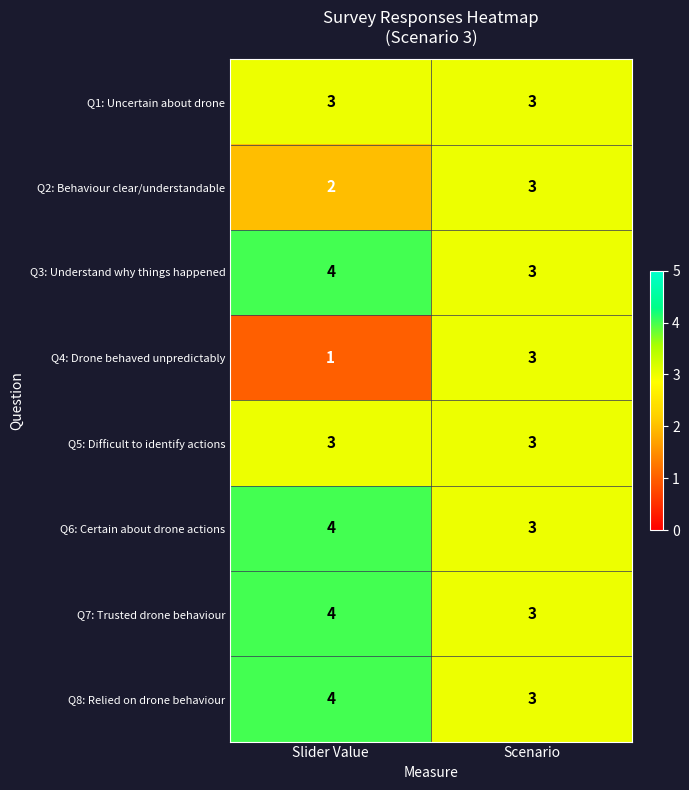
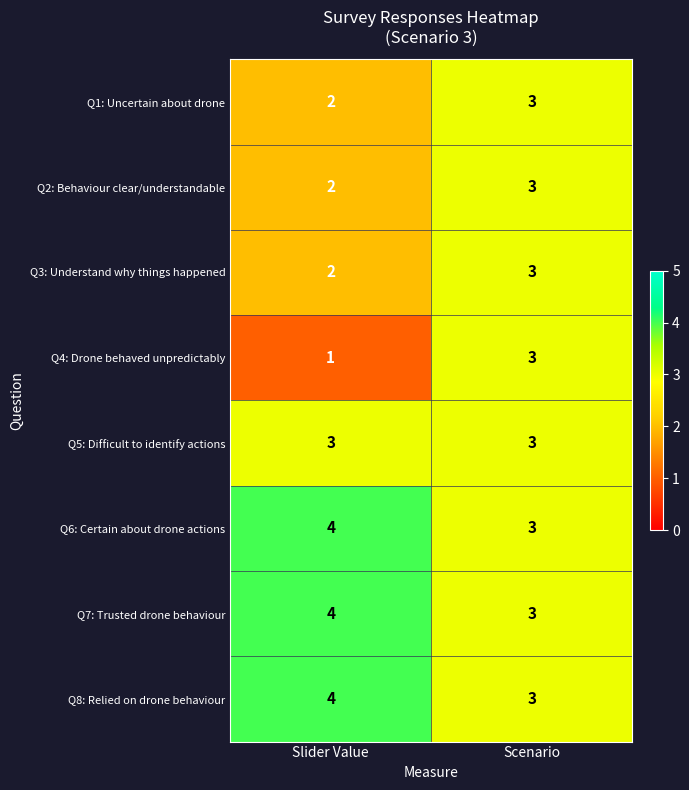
Q1: Uncertain about drone, Slider Value: 3 -> 2
Q3: Understand why things happened, Slider Value: 4 -> 2
